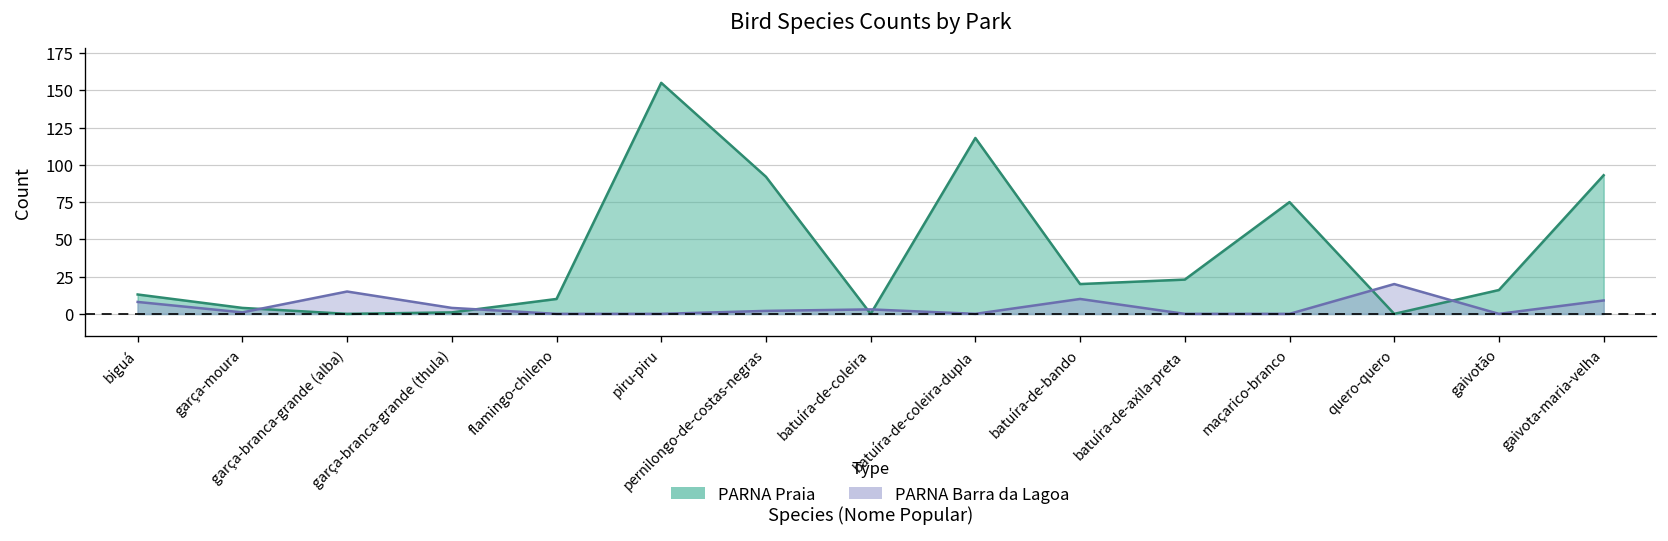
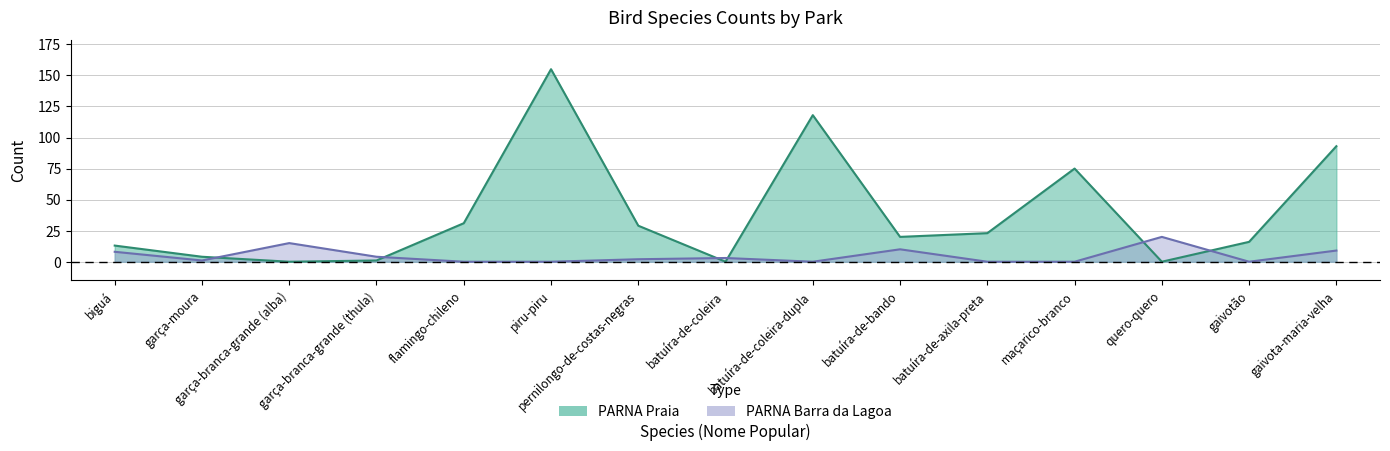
PARNA Praia, flamingo-chileno: 10 -> 31
PARNA Praia, pernilongo-de-costas-negras: 92 -> 29
